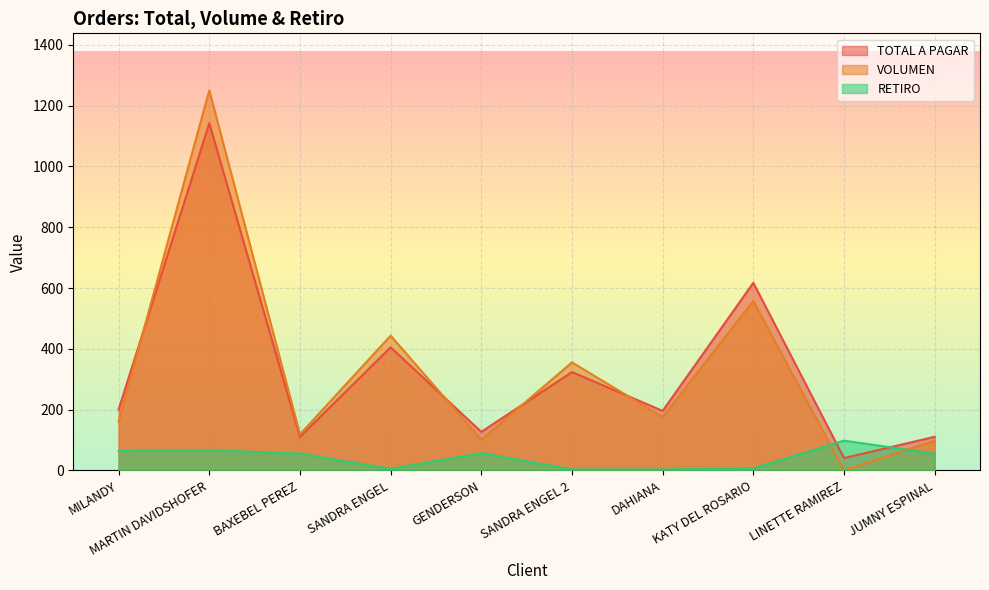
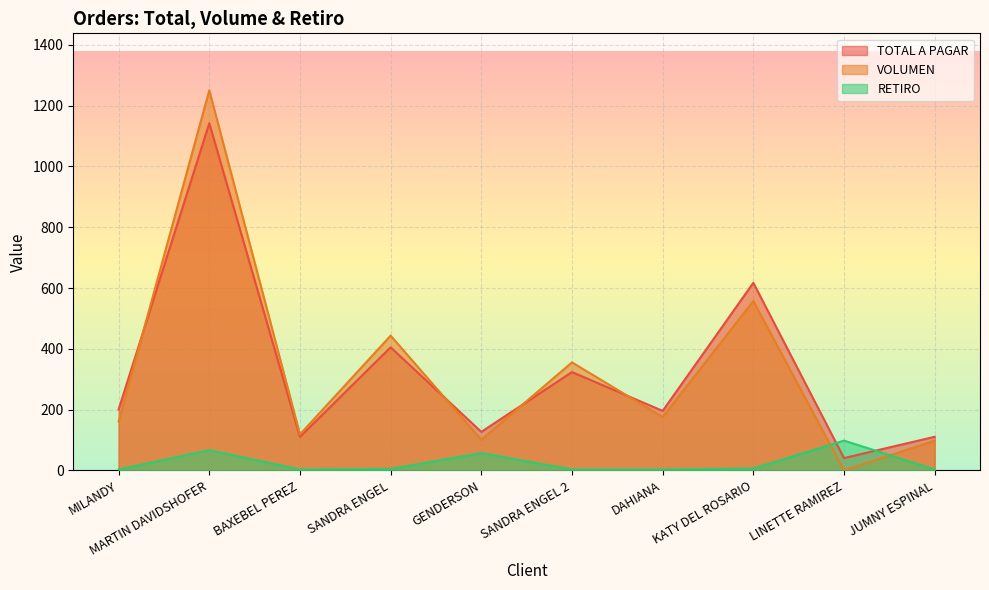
RETIRO, MILANDY: 60 -> 0
RETIRO, BAXEBEL PEREZ: 60 -> 0
RETIRO, JUMNY ESPINAL: 60 -> 0
